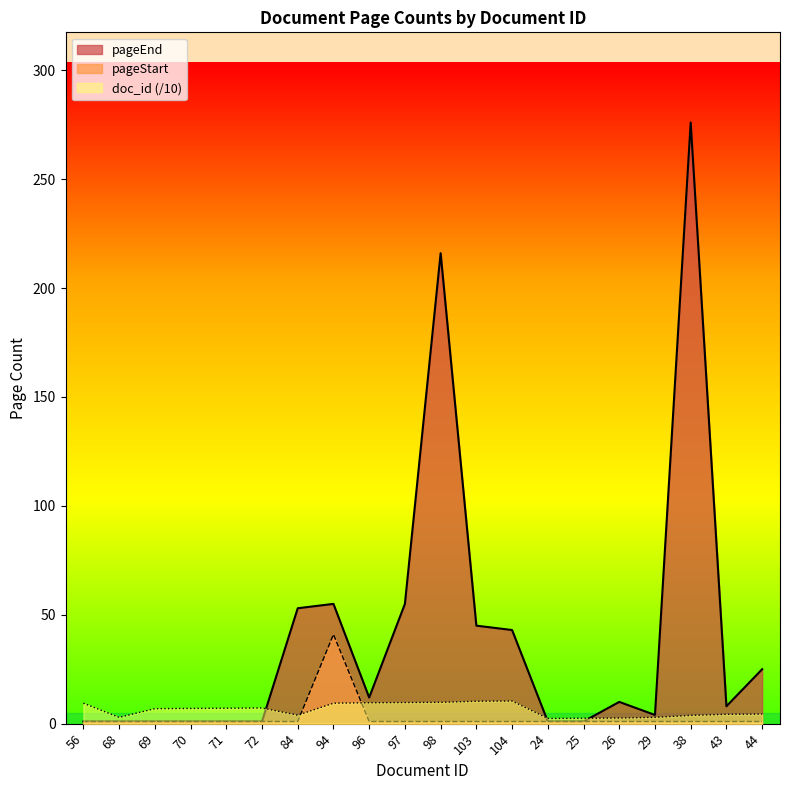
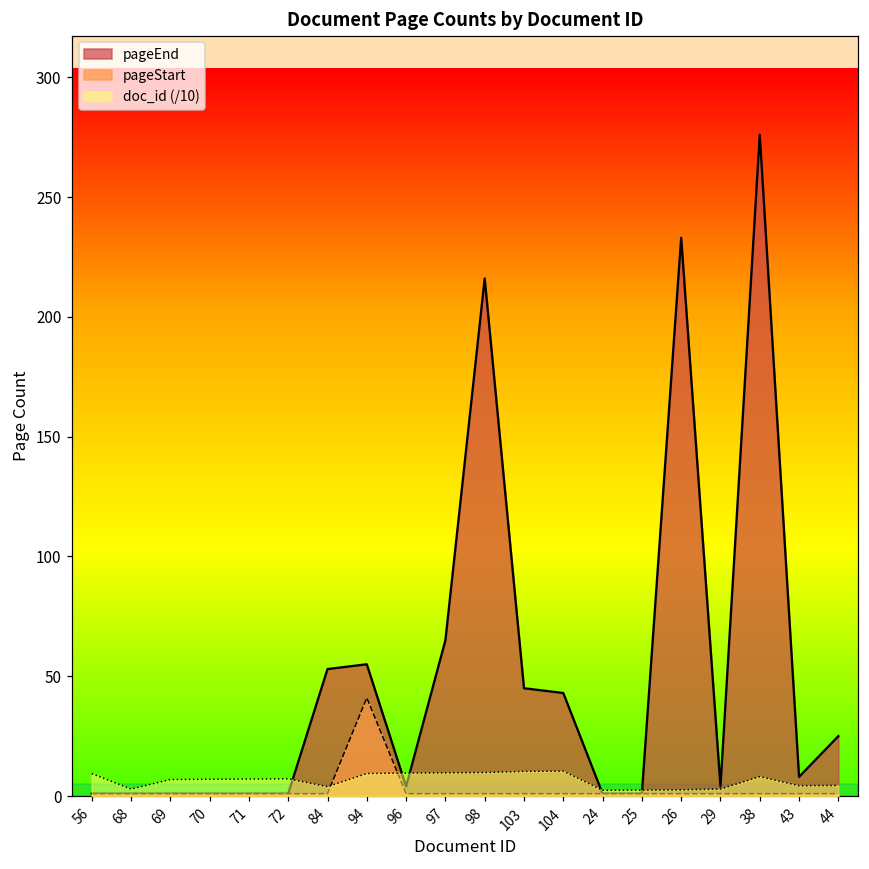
pageEnd, 96: 12 -> 4
pageEnd, 97: 55 -> 65
pageEnd, 26: 10 -> 233
doc_id (/10), 38: 4 -> 8
